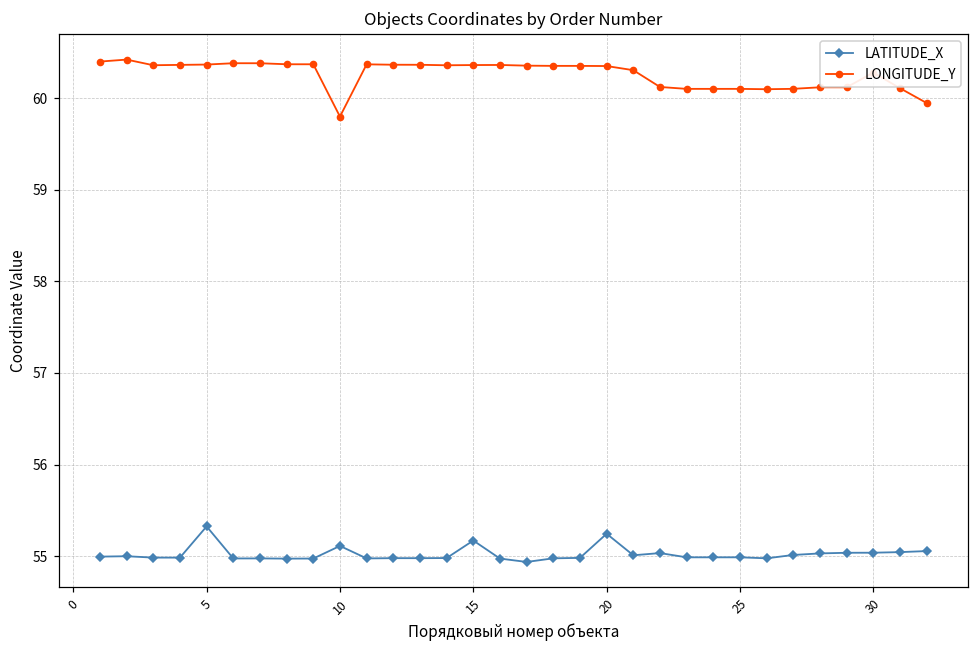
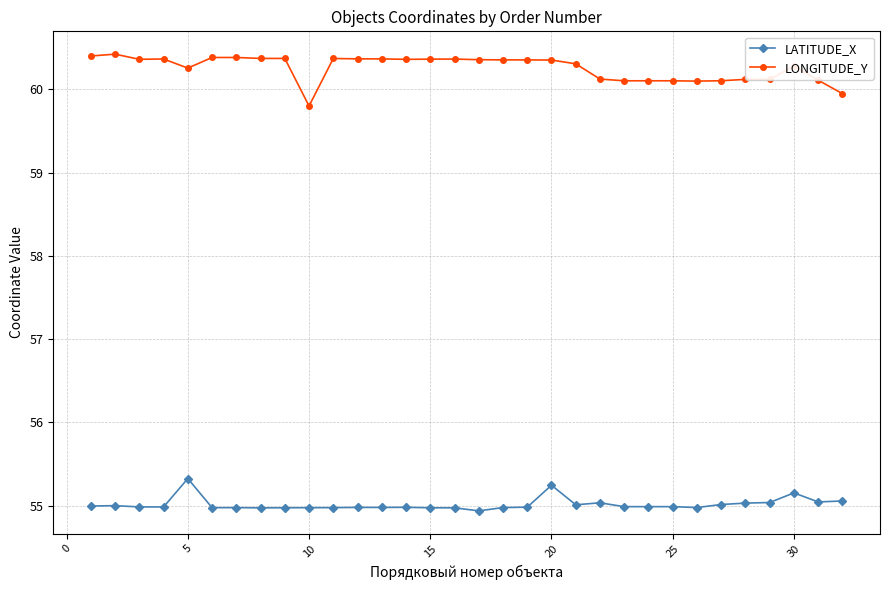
LONGITUDE_Y, 5: 60.4 -> 60.3
LATITUDE_X, 10: 55.1 -> 55.0
LATITUDE_X, 15: 55.2 -> 55.0
LATITUDE_X, 30: 55.0 -> 55.2
